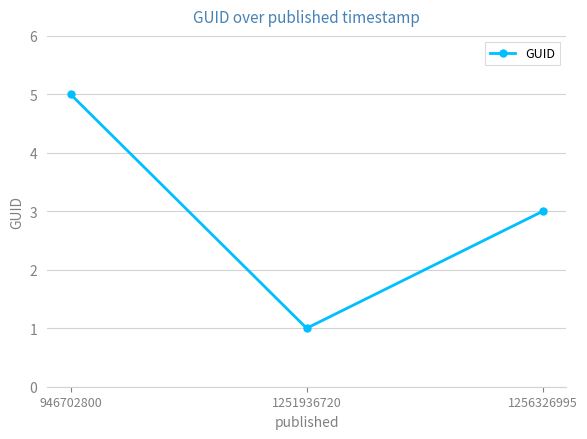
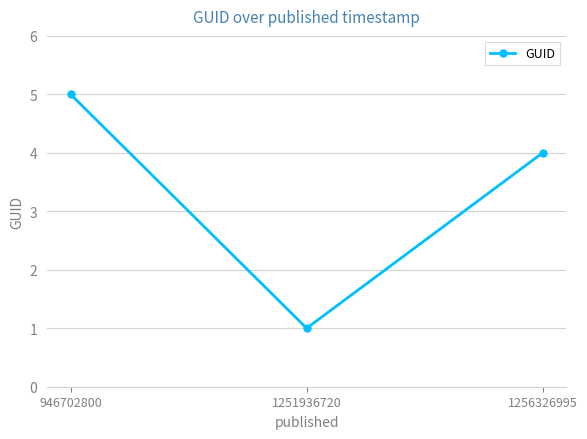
1256326995: 3 -> 4
